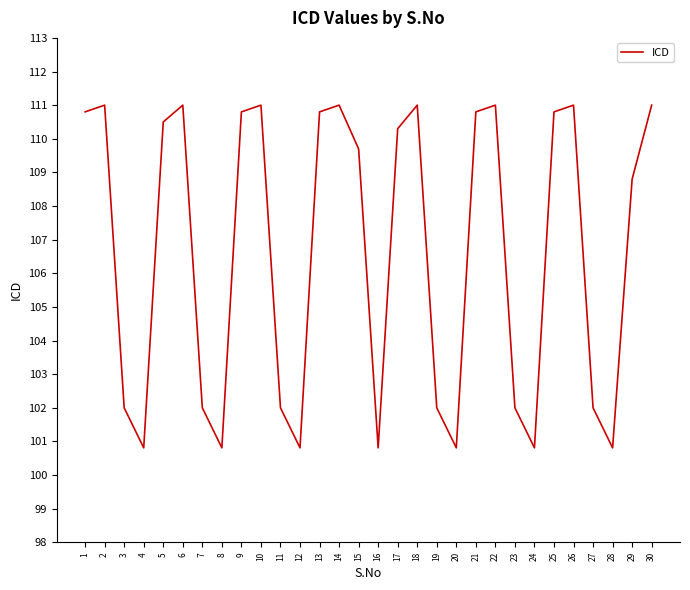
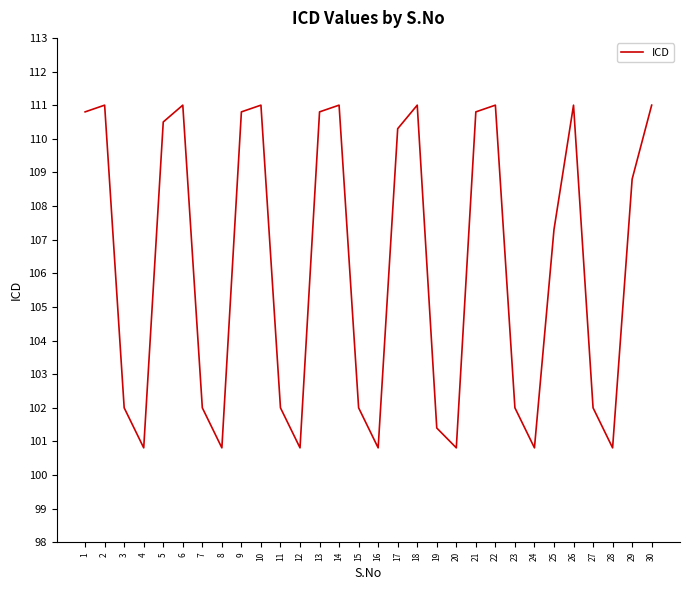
15: 109.7 -> 102.0
19: 102.0 -> 101.4
25: 110.8 -> 107.3
